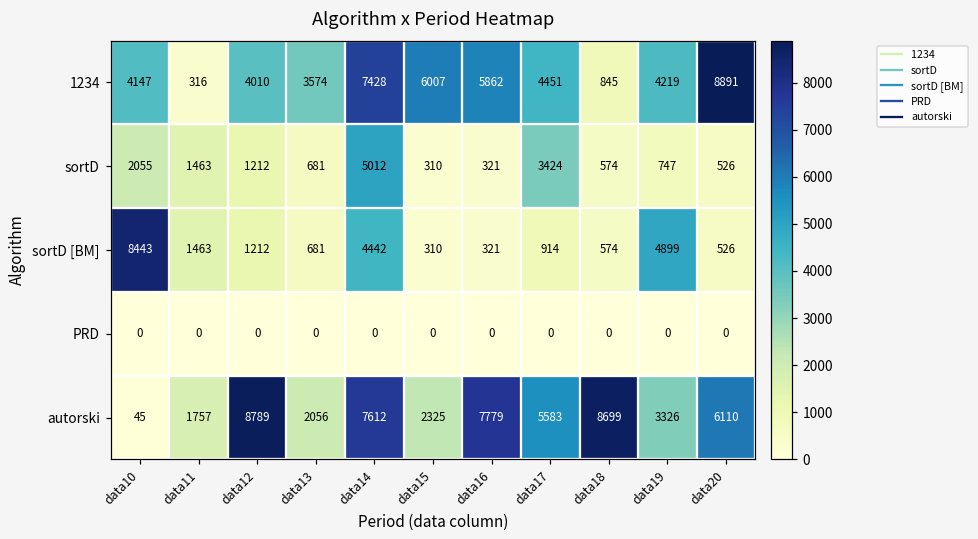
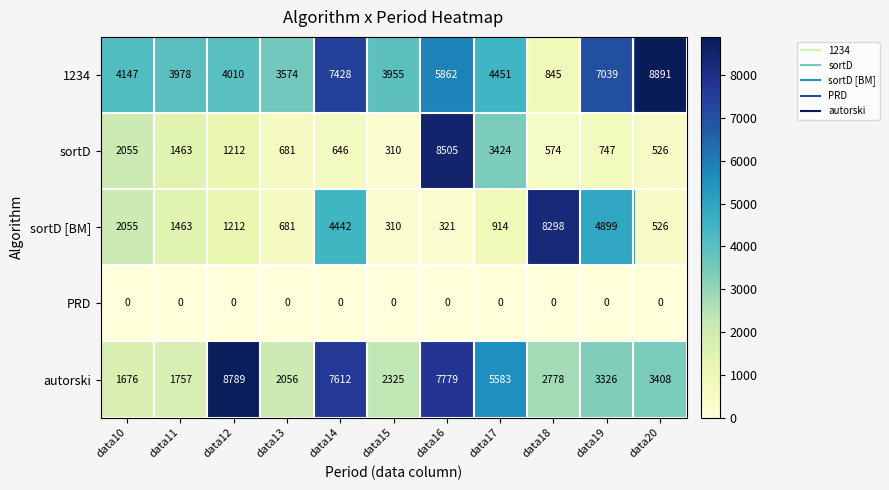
1234, data11: 316 -> 3978
1234, data15: 6007 -> 3955
1234, data19: 4219 -> 7039
sortD, data14: 5012 -> 646
sortD, data16: 321 -> 8505
sortD [BM], data10: 8443 -> 2055
sortD [BM], data18: 574 -> 8298
autorski, data10: 45 -> 1676
autorski, data18: 8699 -> 2778
autorski, data20: 6110 -> 3408
